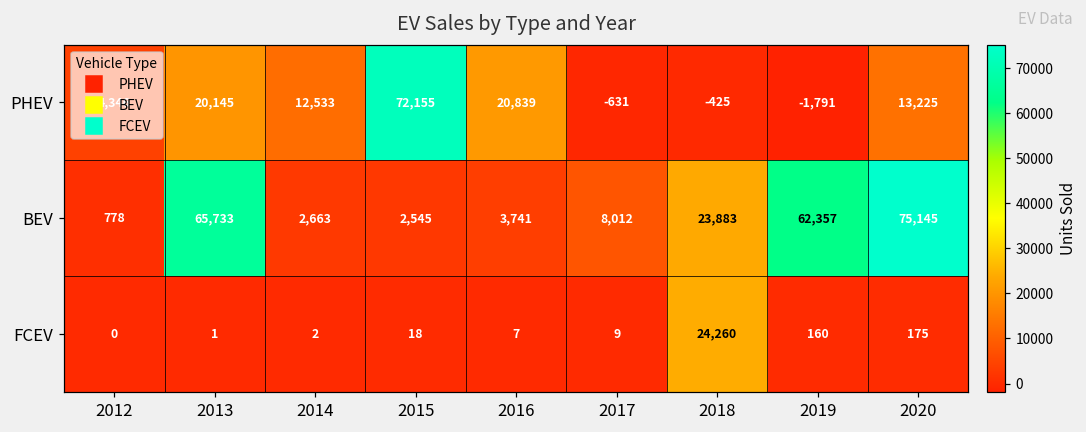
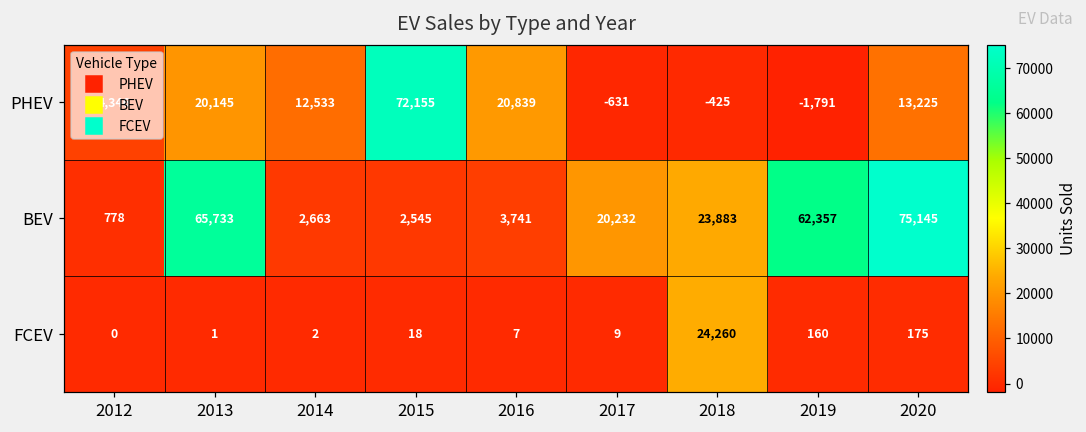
BEV, 2017: 8,012 -> 20,232
